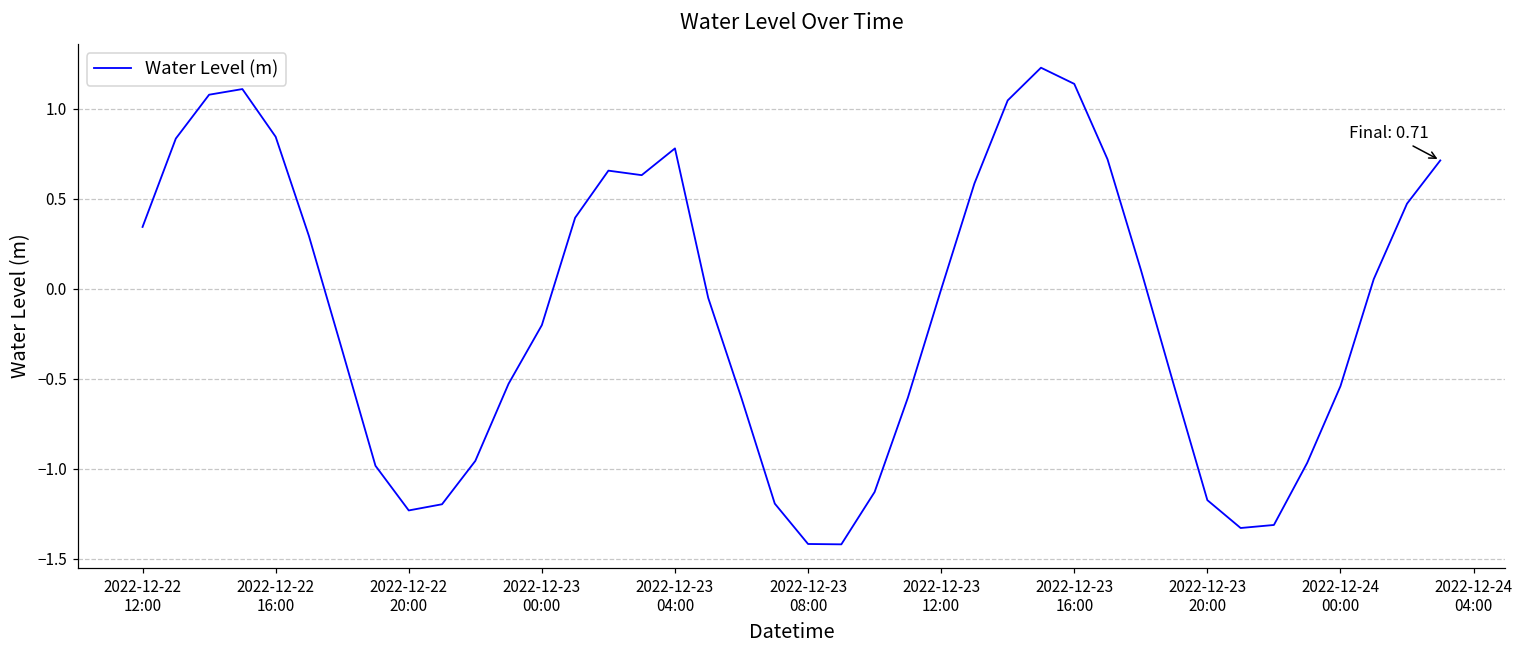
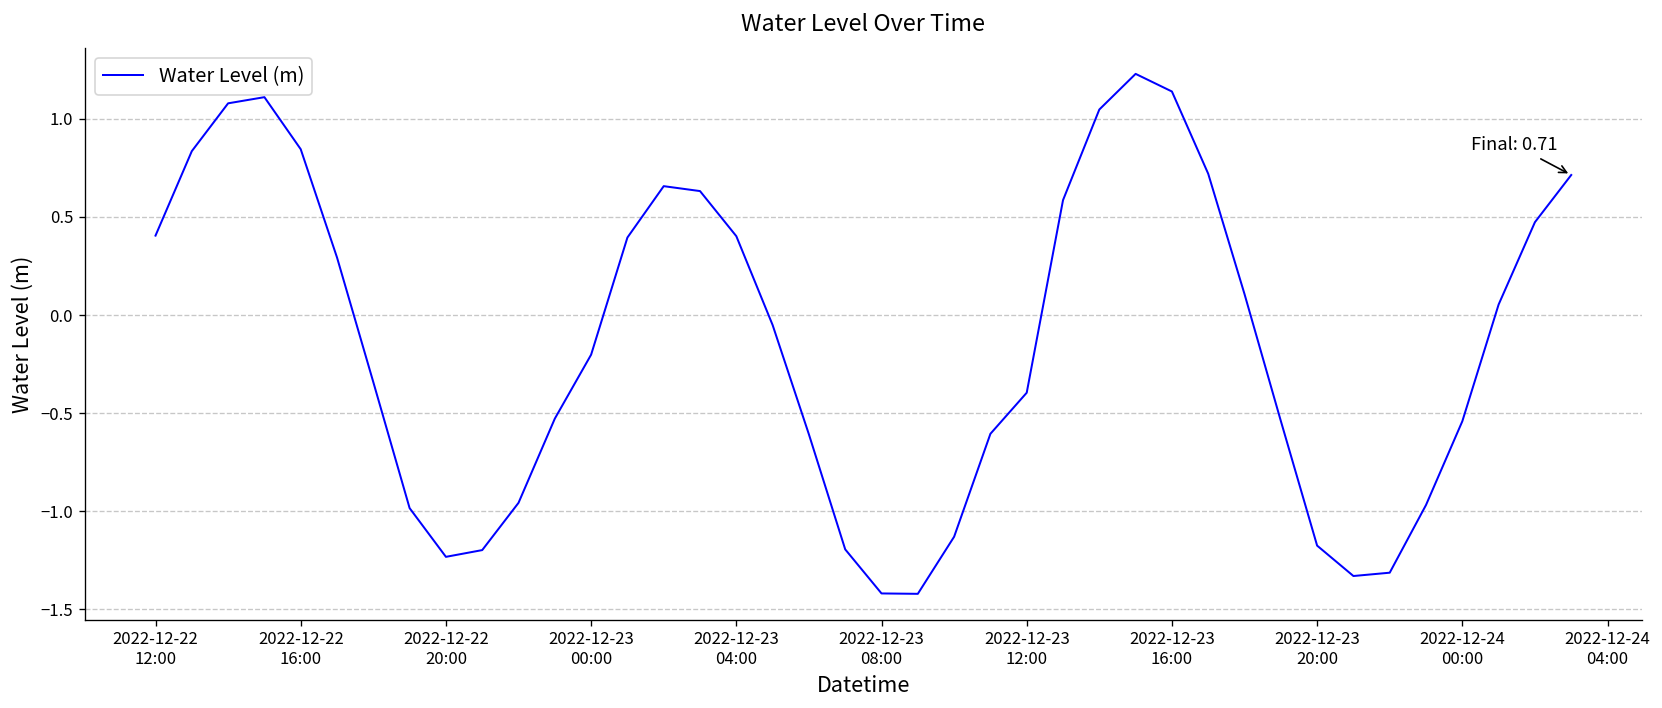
2022-12-22 12:00: 0.34 -> 0.40
2022-12-23 04:00: 0.78 -> 0.40
2022-12-23 12:00: 0.00 -> -0.40
